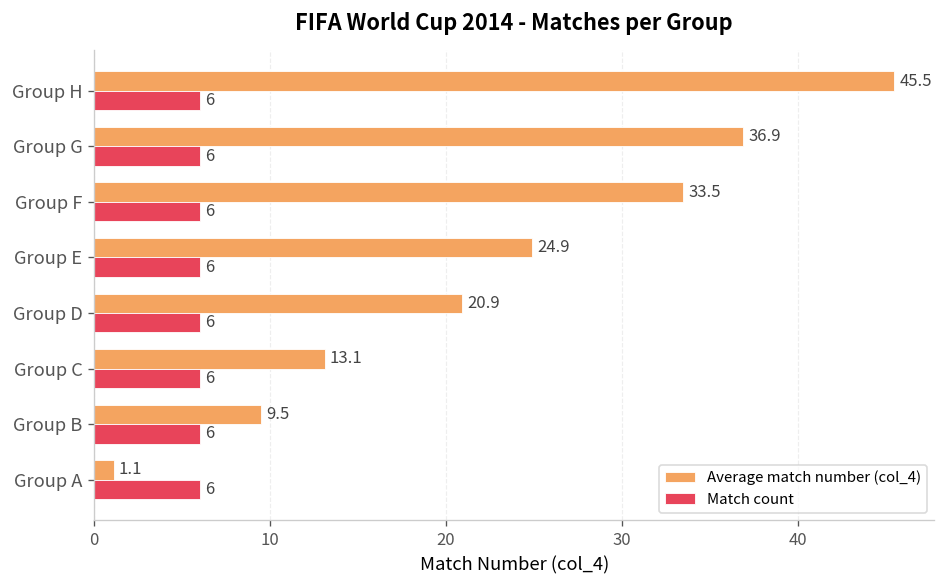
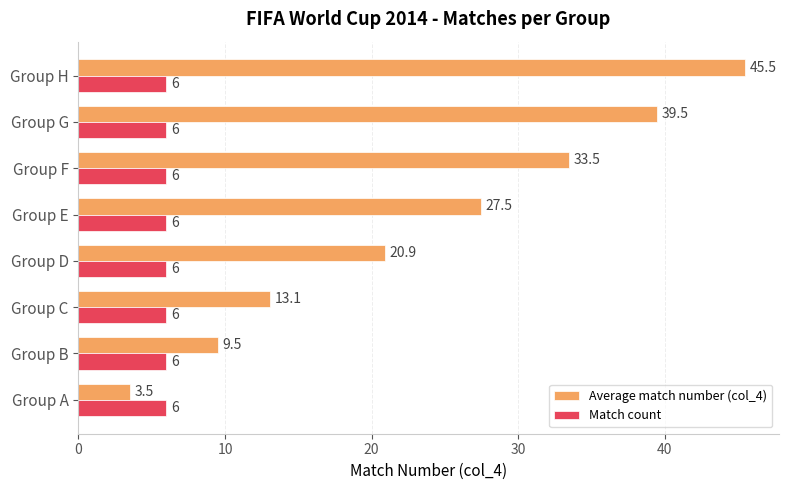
Average match number (col_4), Group G: 36.9 -> 39.5
Average match number (col_4), Group E: 24.9 -> 27.5
Average match number (col_4), Group A: 1.1 -> 3.5
